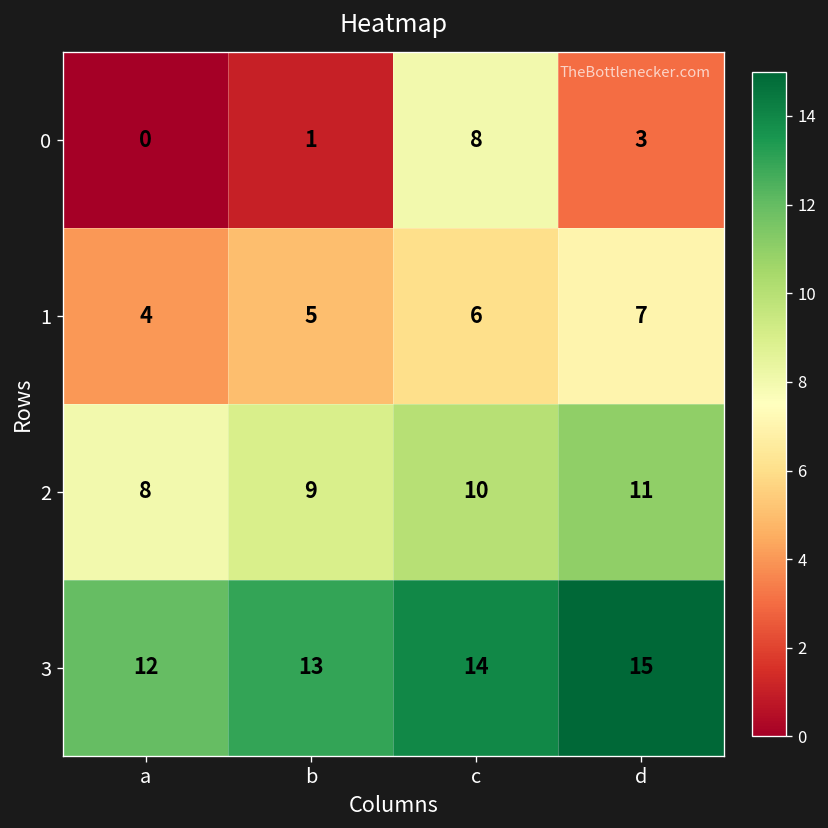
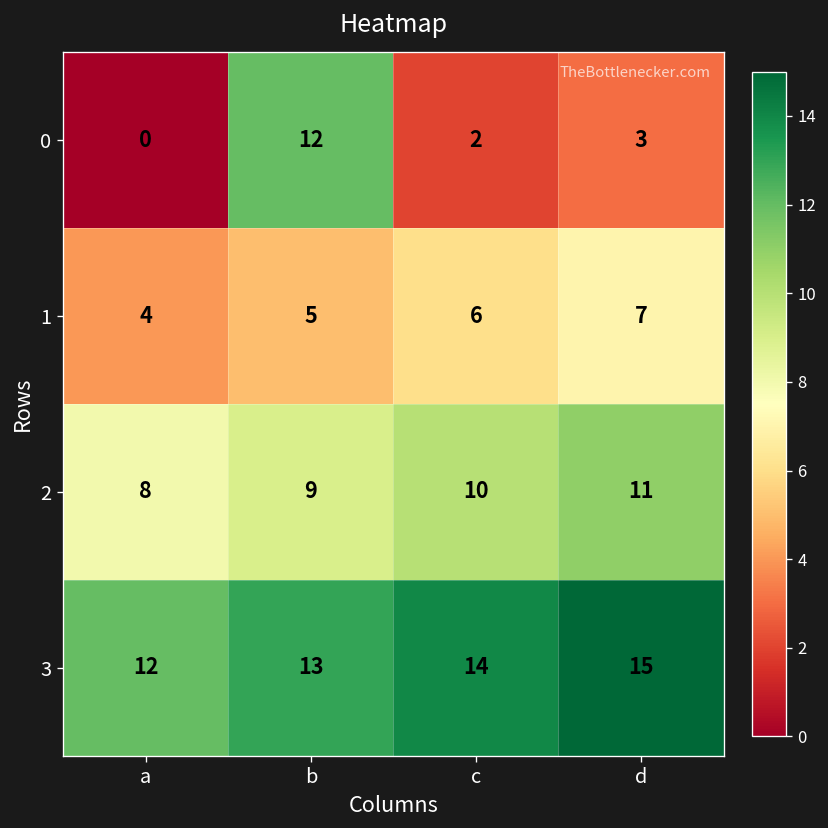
0, b: 1 -> 12
0, c: 8 -> 2
